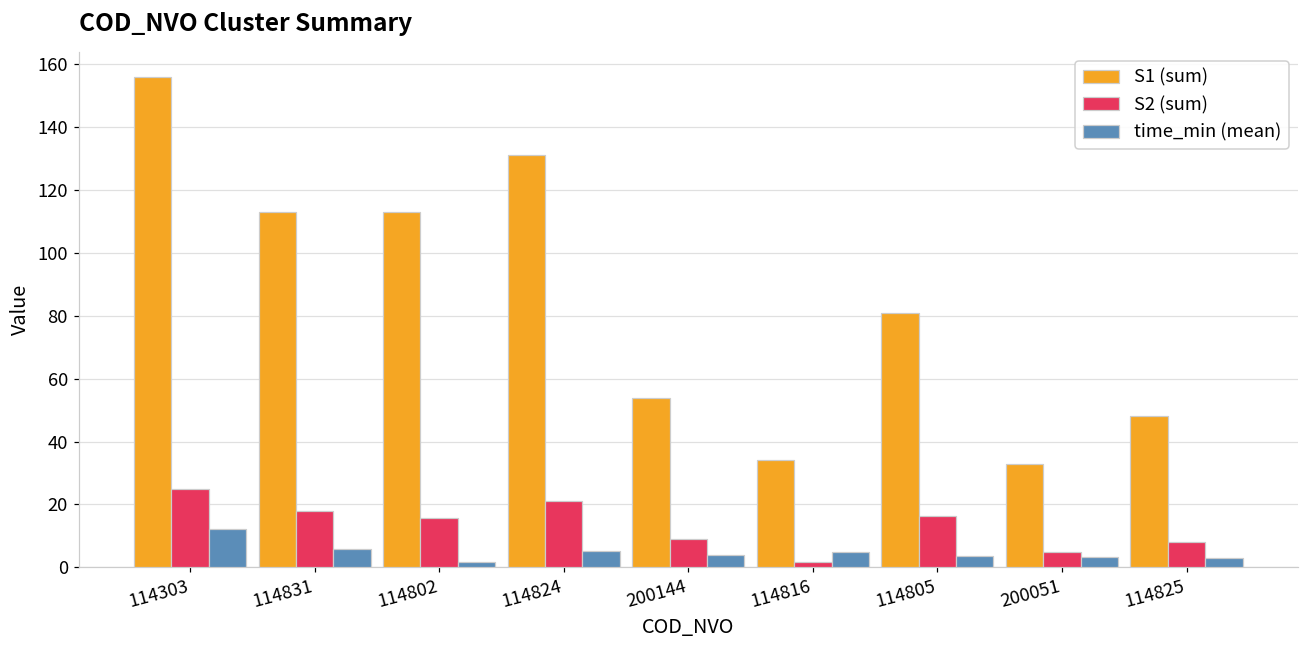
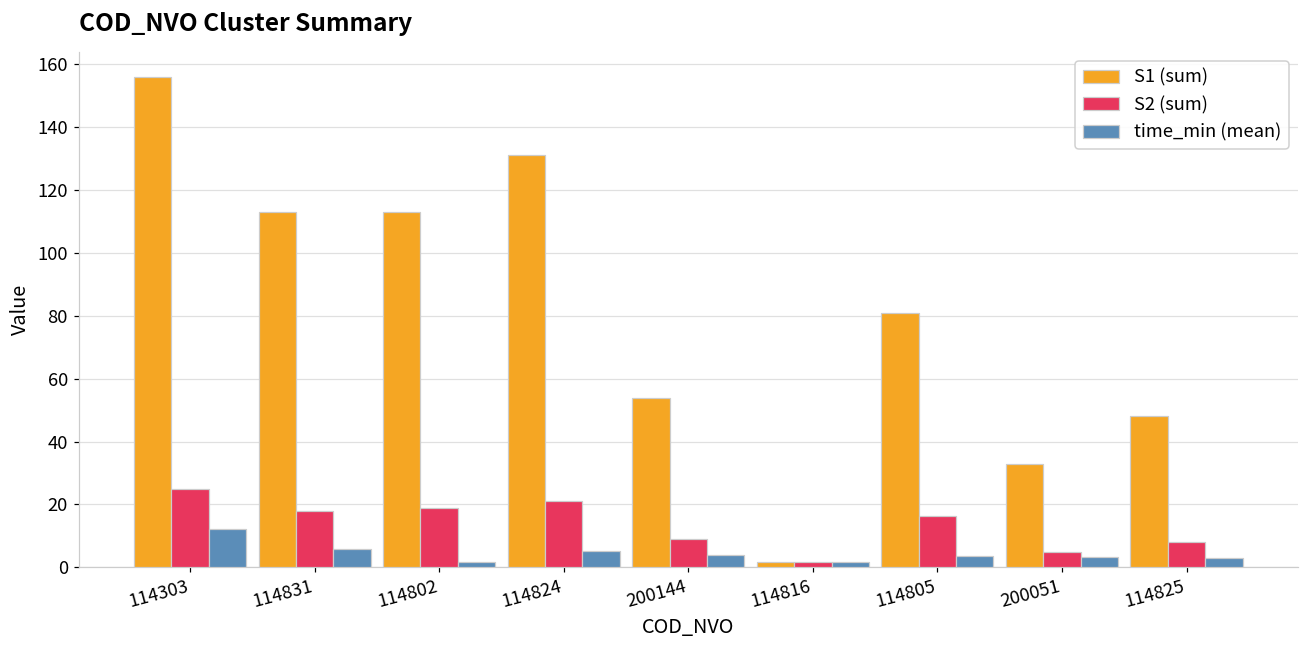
S2 (sum), 114802: 16 -> 19
S1 (sum), 114816: 34 -> 2
time_min (mean), 114816: 5 -> 2
